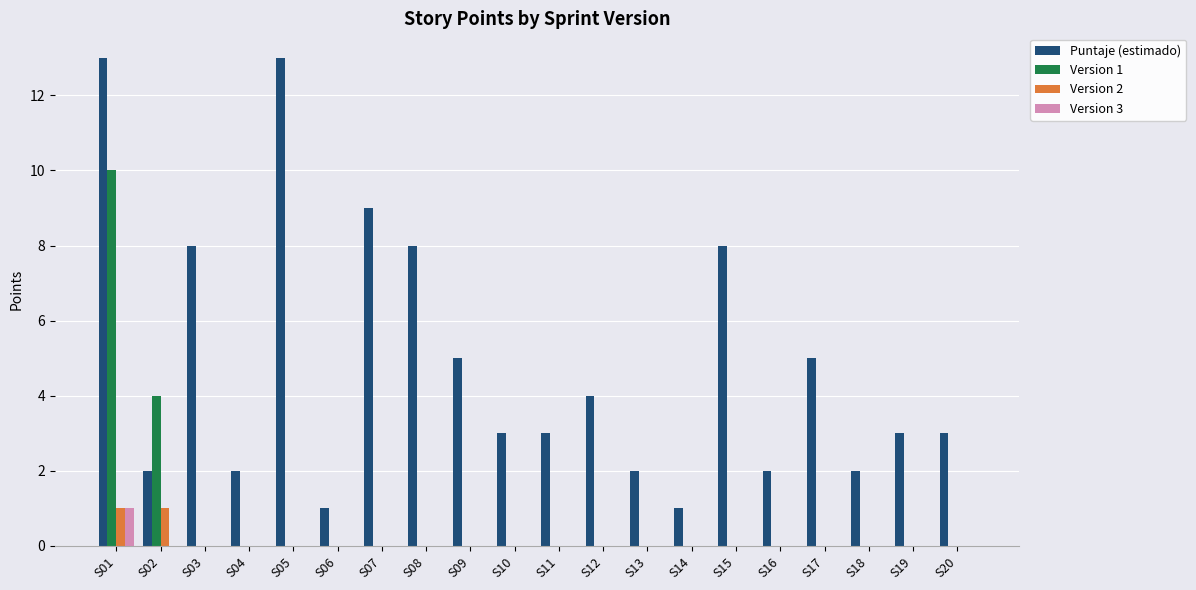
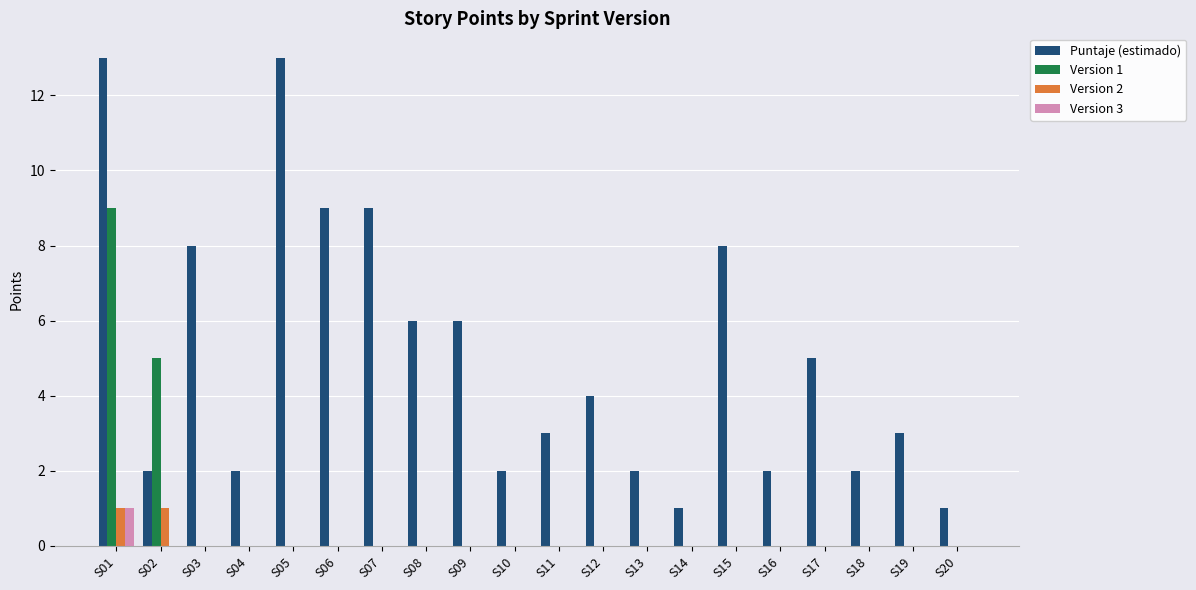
Version 1, S01: 10 -> 9
Version 1, S02: 4 -> 5
Puntaje (estimado), S06: 1 -> 9
Puntaje (estimado), S08: 8 -> 6
Puntaje (estimado), S09: 5 -> 6
Puntaje (estimado), S10: 3 -> 2
Puntaje (estimado), S20: 3 -> 1
